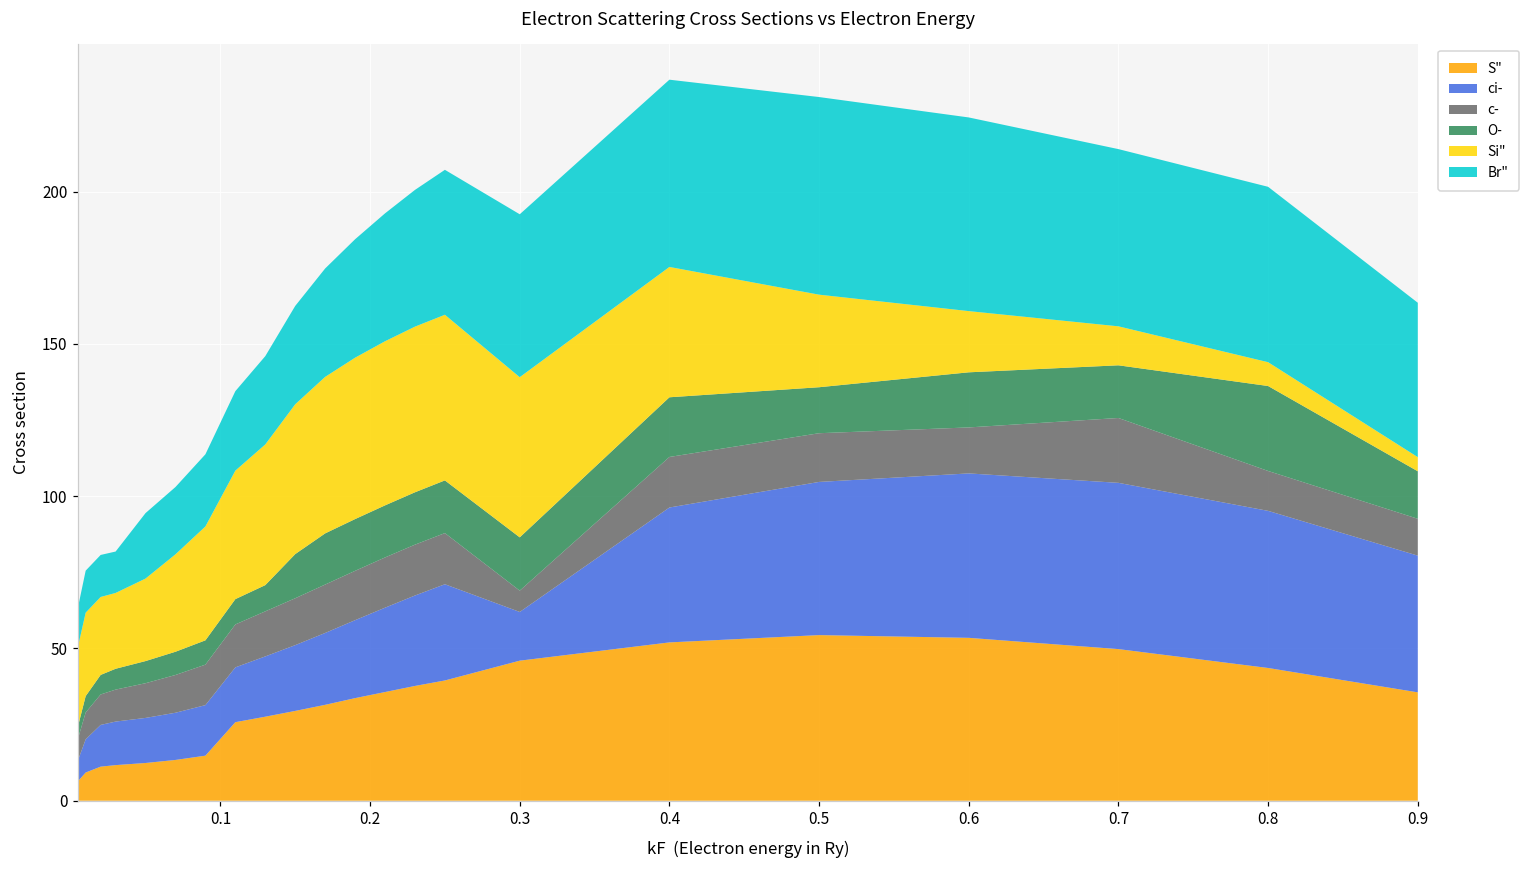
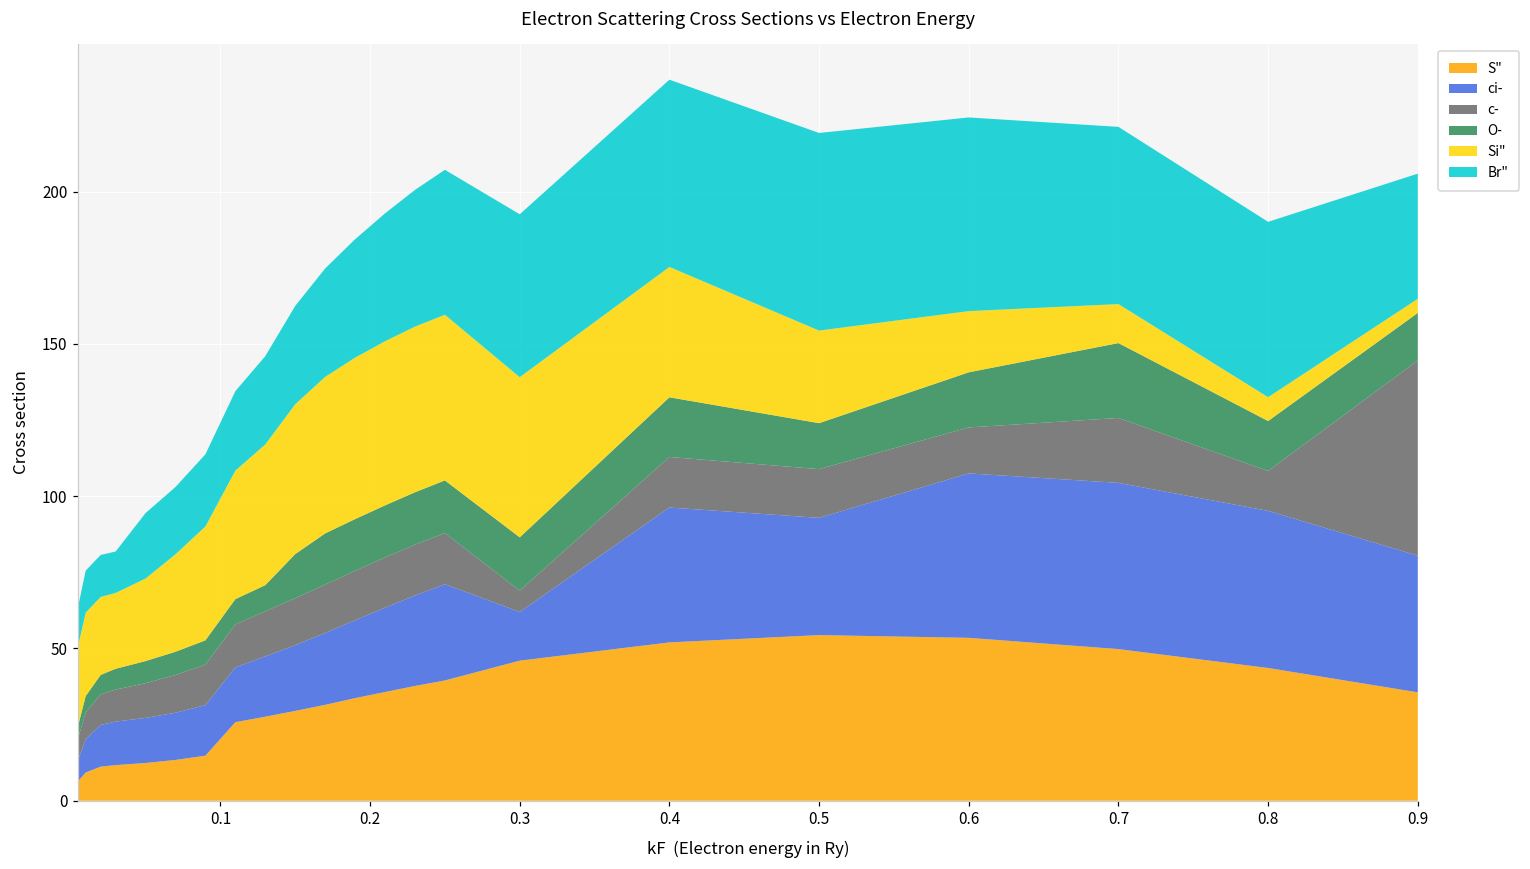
ci-, 0.5: 50 -> 39
O-, 0.7: 17 -> 25
O-, 0.8: 28 -> 16
c-, 0.9: 12 -> 64
Br", 0.9: 51 -> 41
